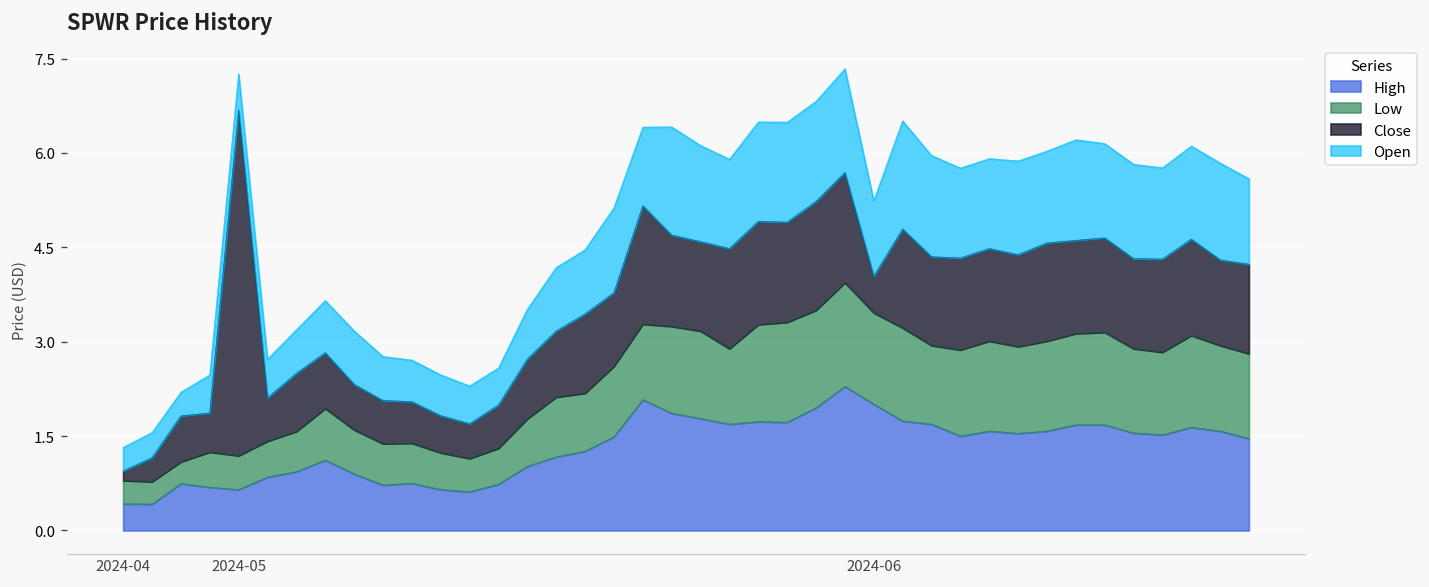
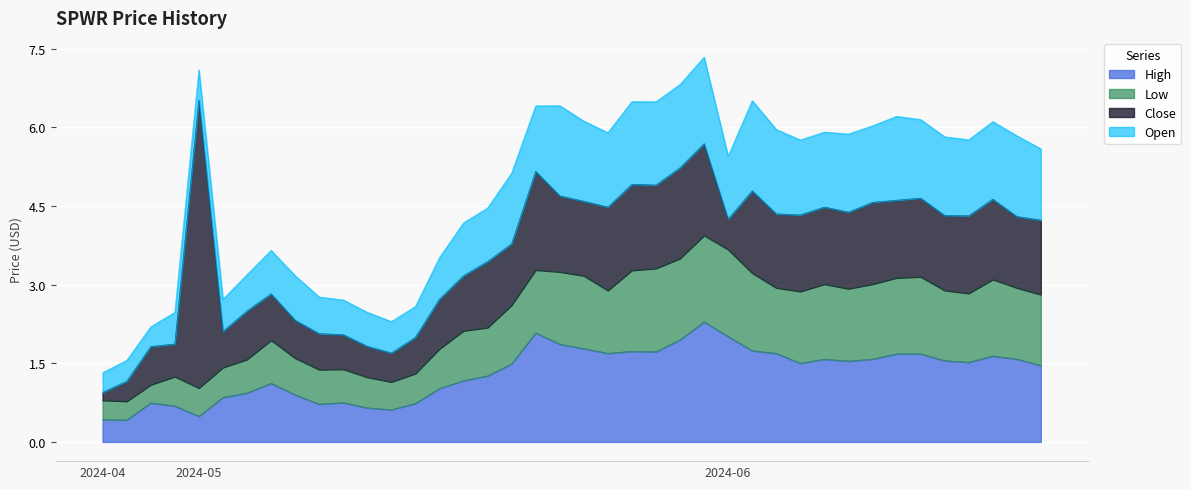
High, 2024-05: 0.7 -> 0.5
Low, 2024-06: 1.5 -> 1.7
